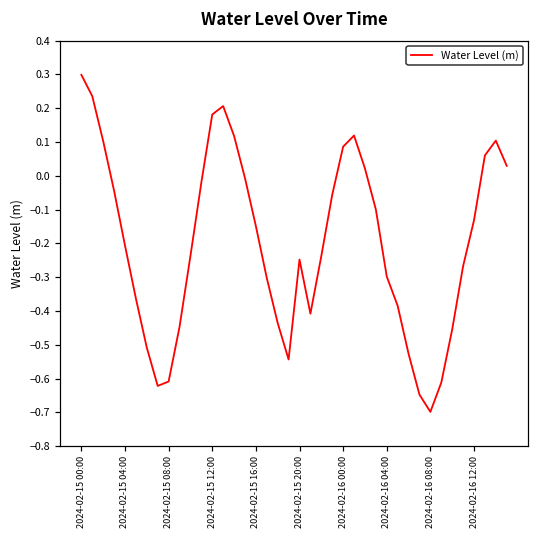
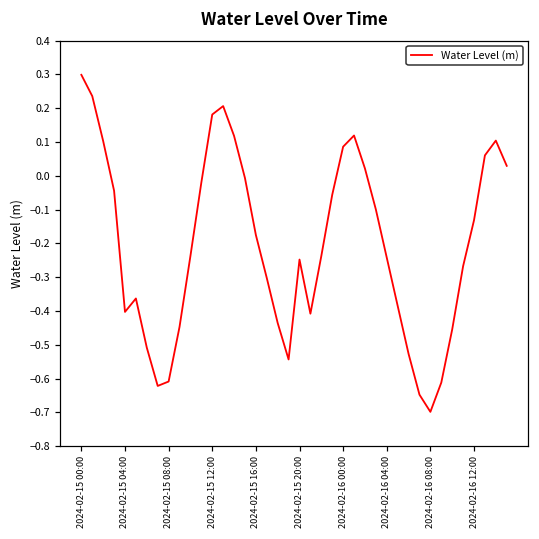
2024-02-15 04:00: -0.21 -> -0.40
2024-02-15 16:00: -0.15 -> -0.18
2024-02-16 04:00: -0.30 -> -0.24
